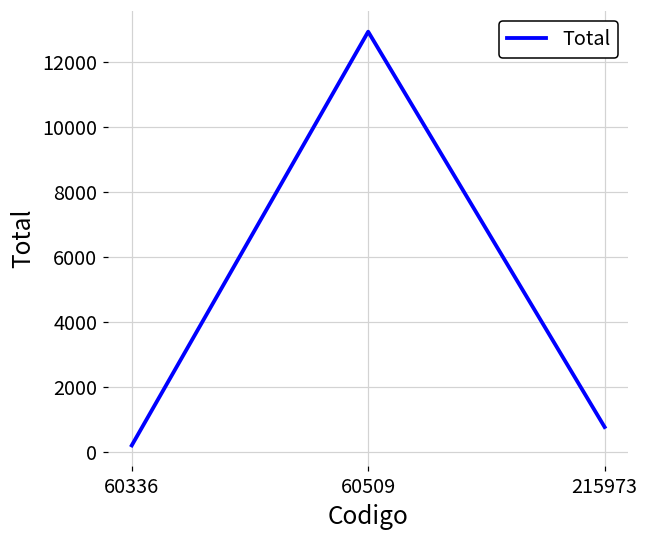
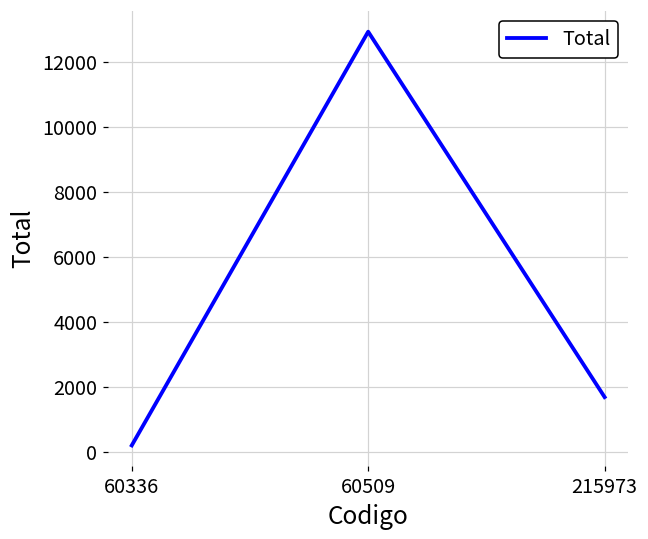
215973: 800 -> 1700
